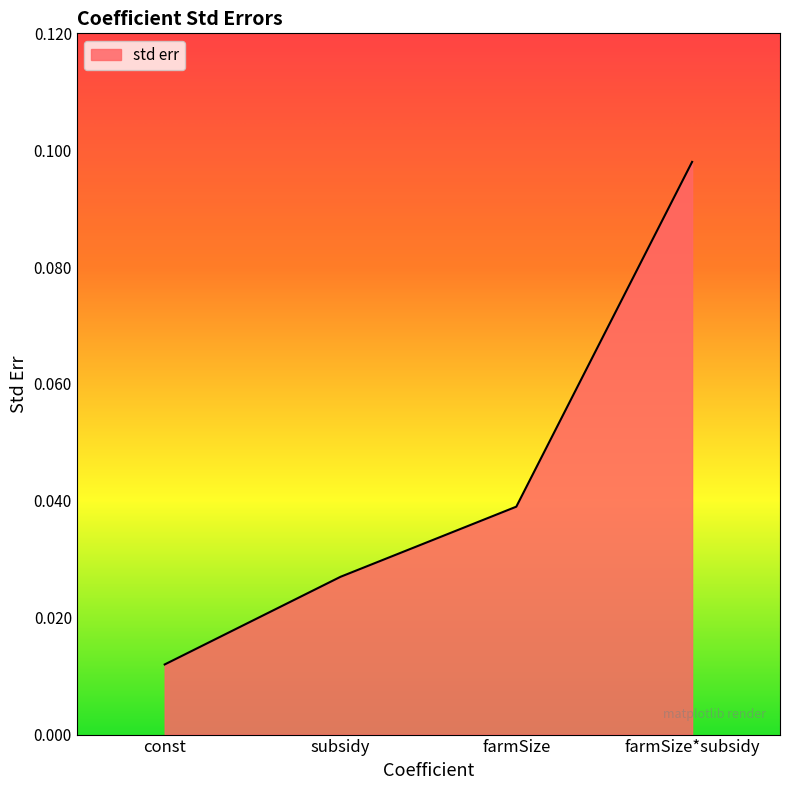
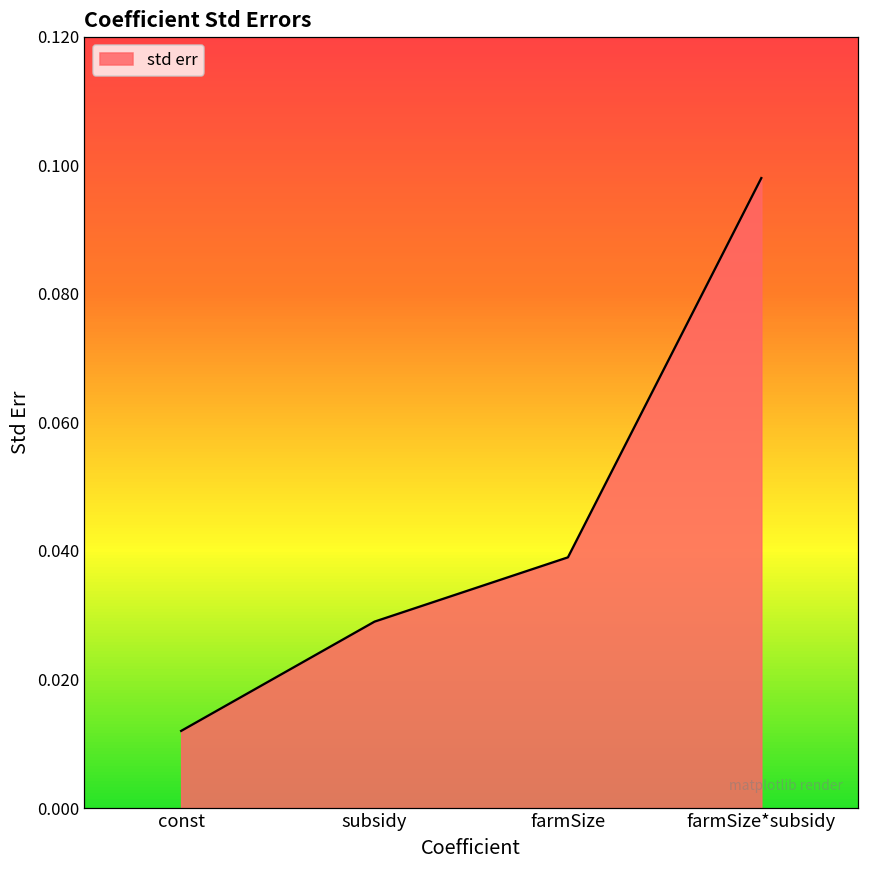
subsidy: 0.027 -> 0.029
